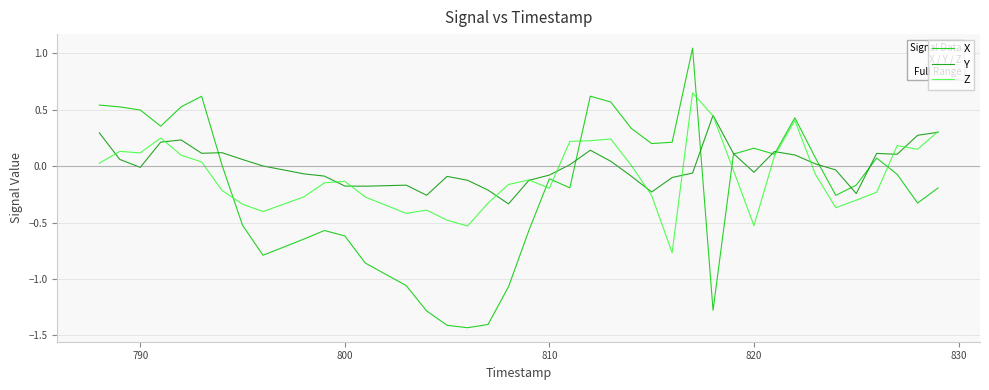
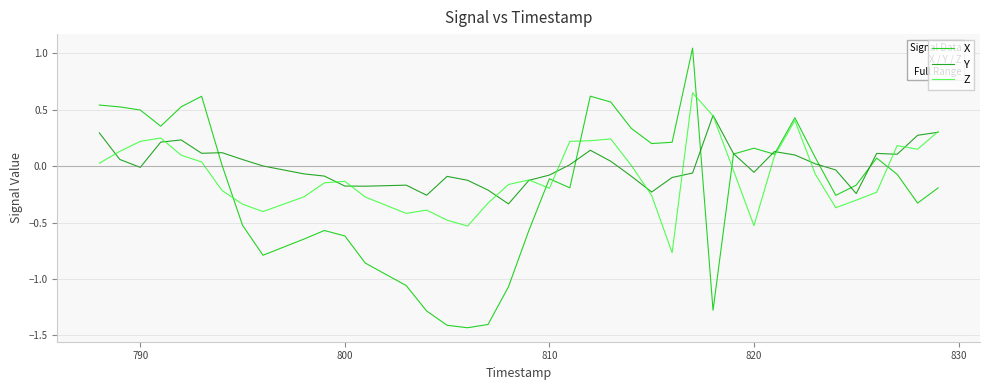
Z, 790: 0.12 -> 0.22
